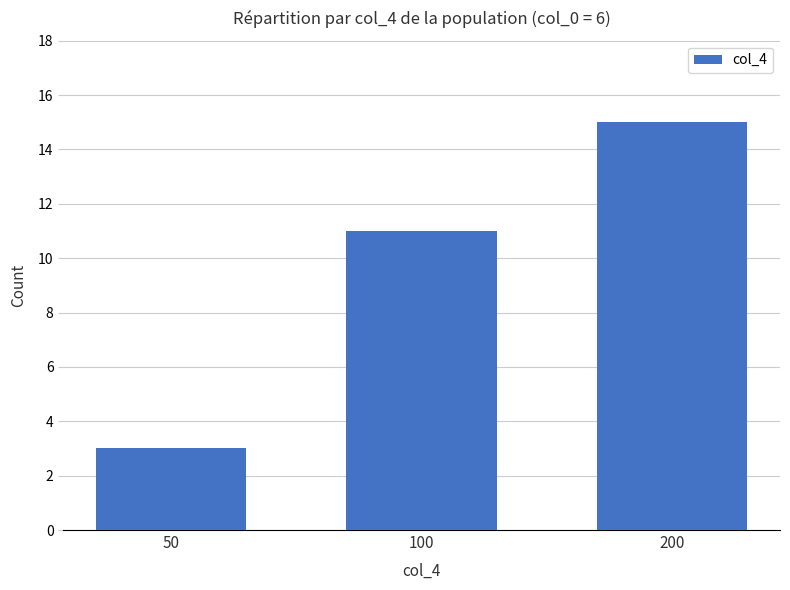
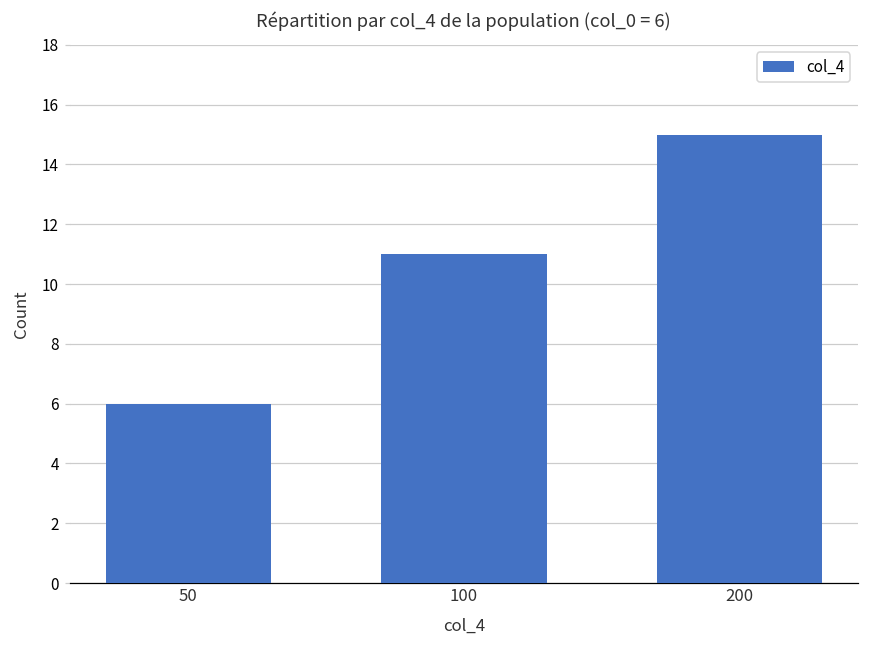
50: 3 -> 6
